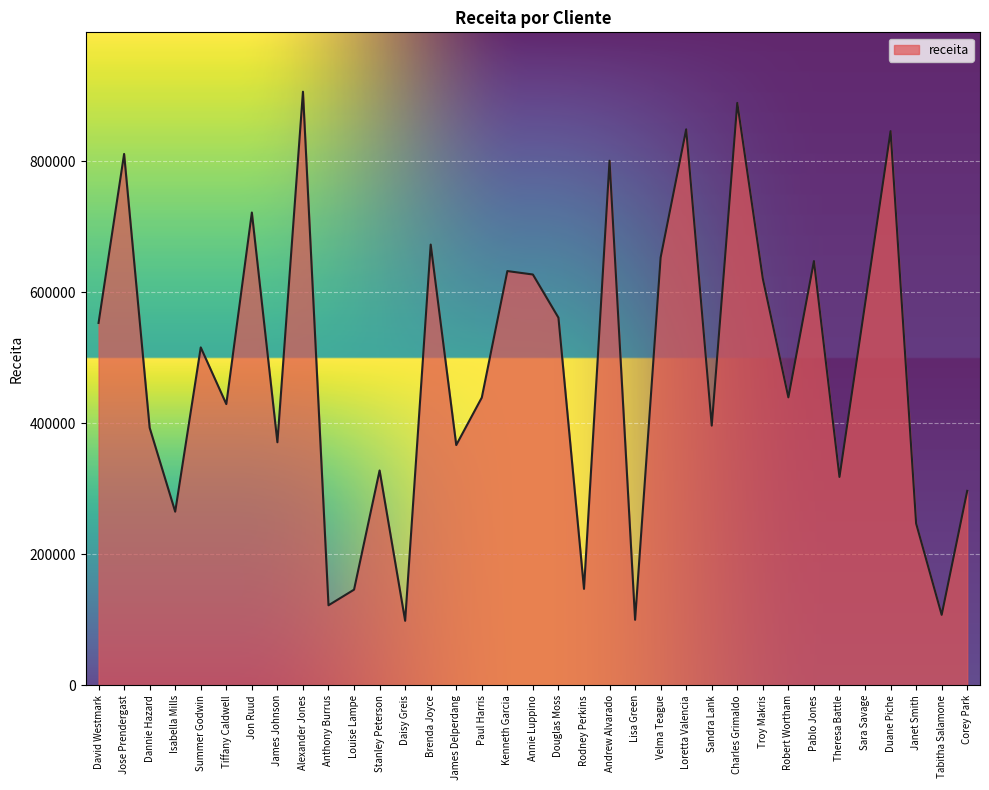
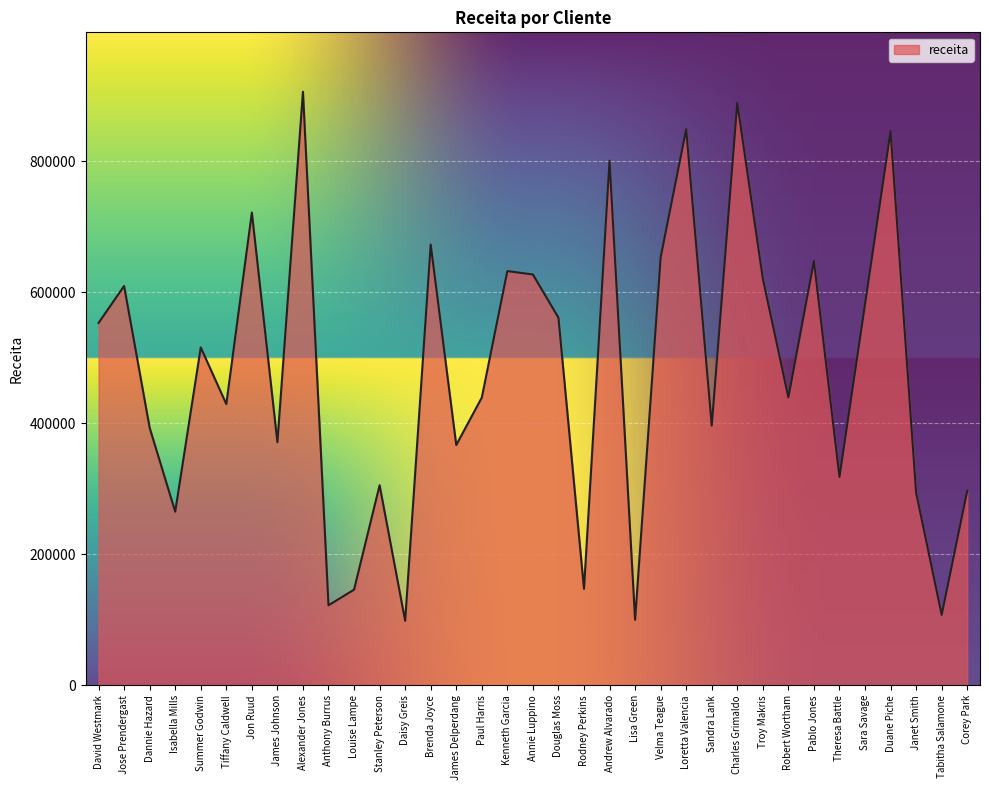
Jose Prendergast: 810000 -> 610000
Stanley Peterson: 330000 -> 310000
Janet Smith: 250000 -> 290000
